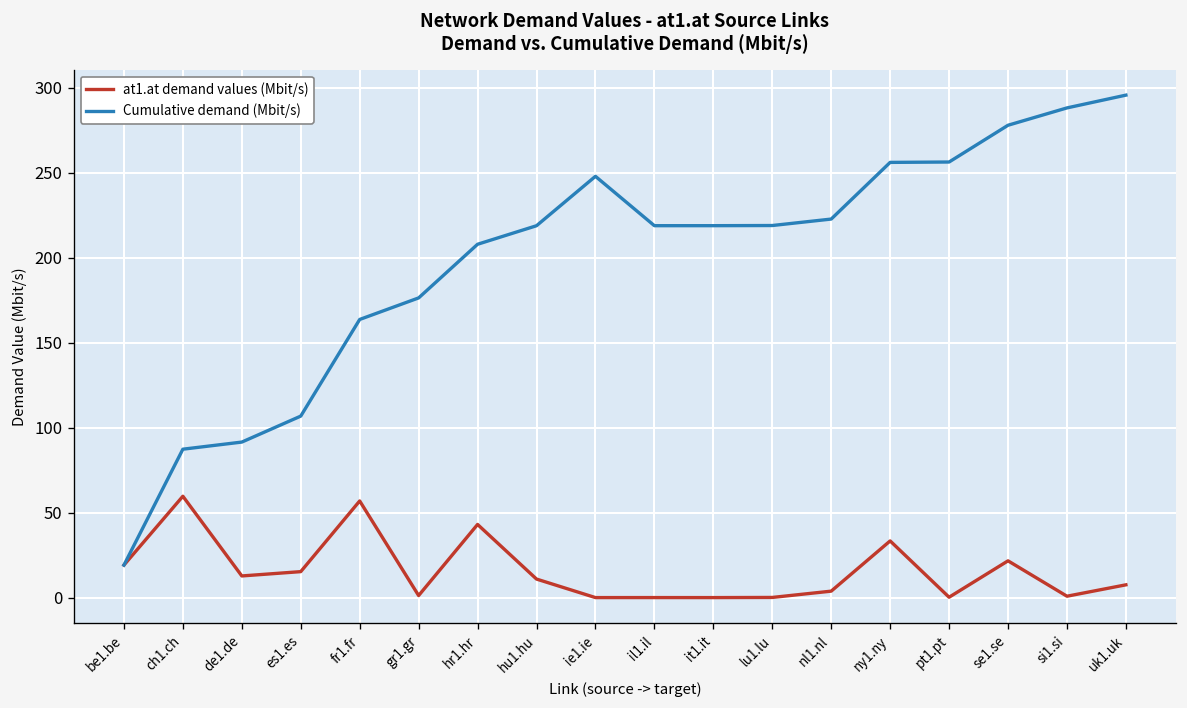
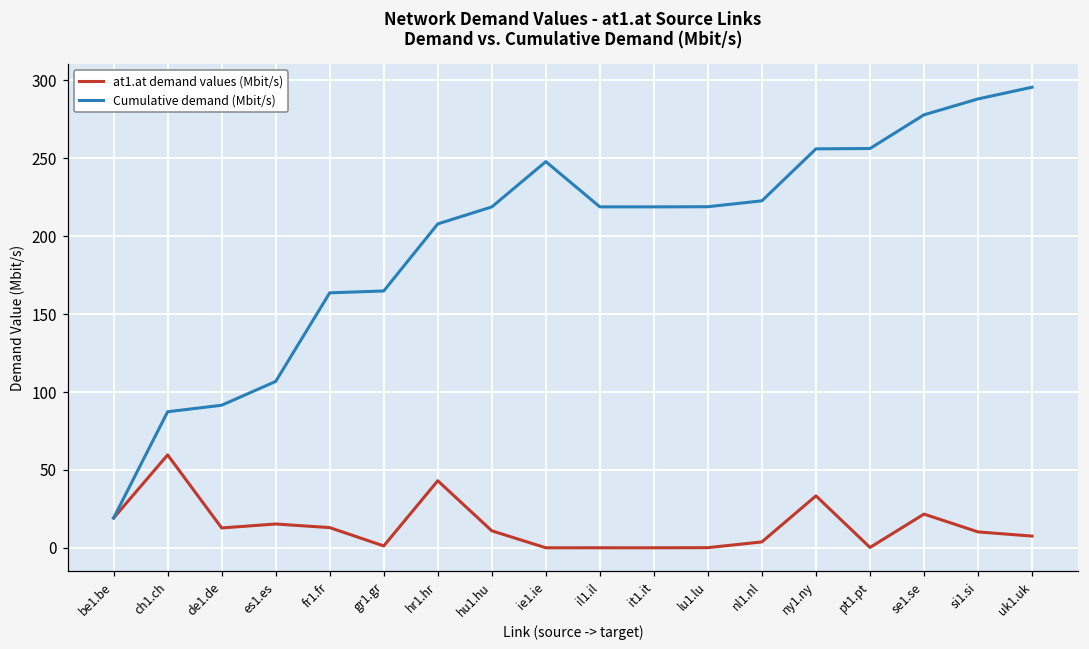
at1.at demand values (Mbit/s), fr1.fr: 57 -> 13
Cumulative demand (Mbit/s), gr1.gr: 176 -> 165
at1.at demand values (Mbit/s), si1.si: 1 -> 10
